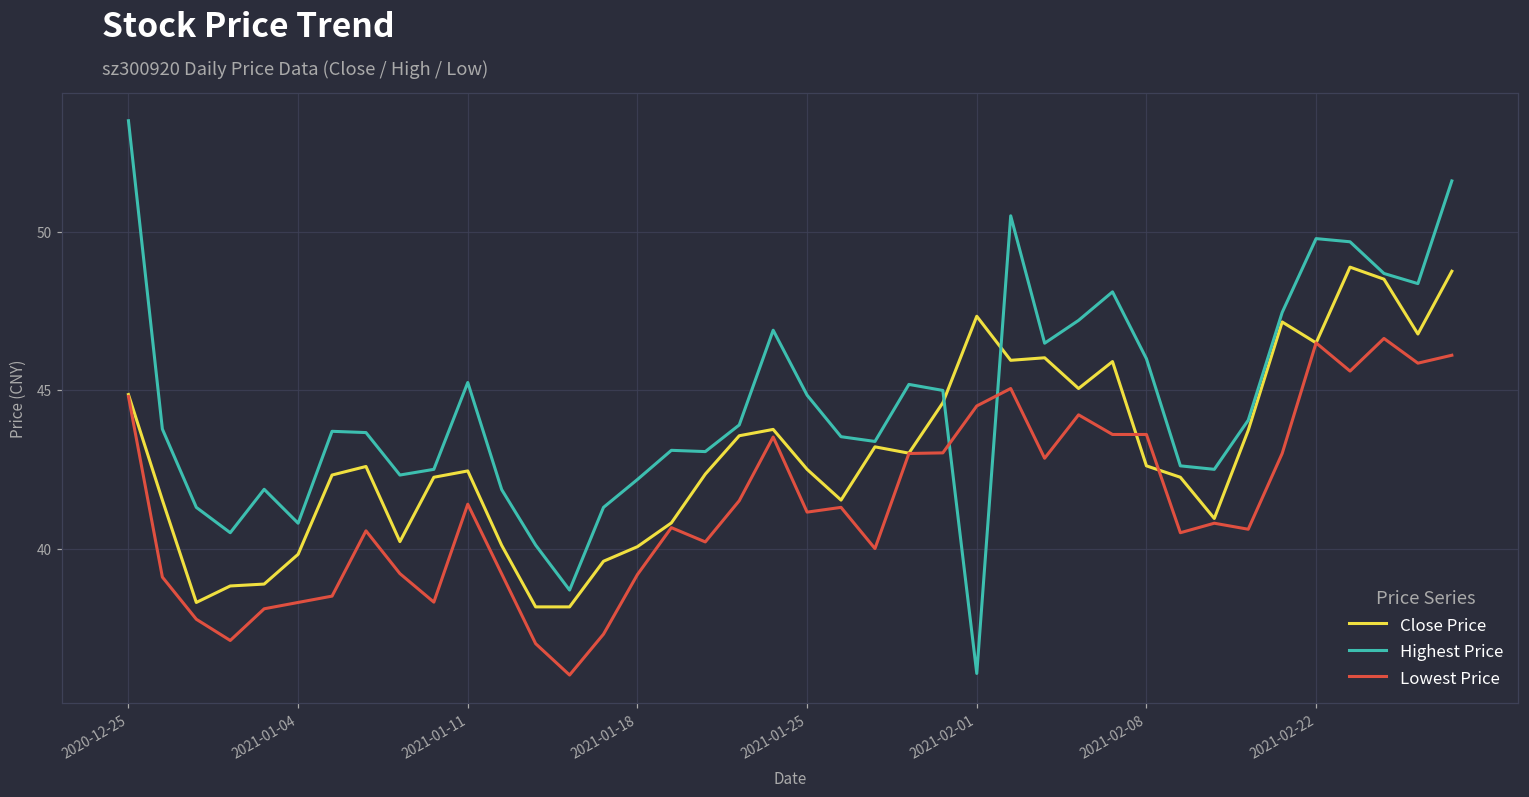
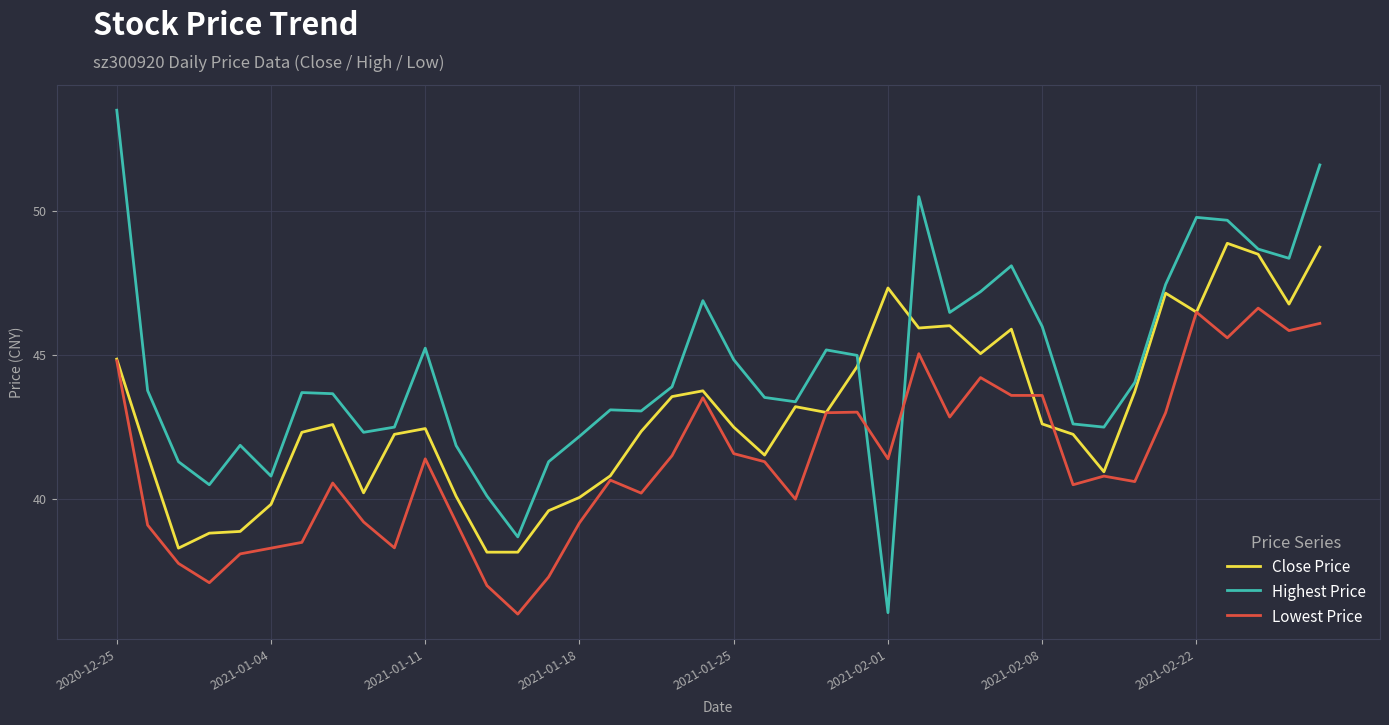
Lowest Price, 2021-01-25: 41.2 -> 41.6
Lowest Price, 2021-02-01: 44.5 -> 41.4
